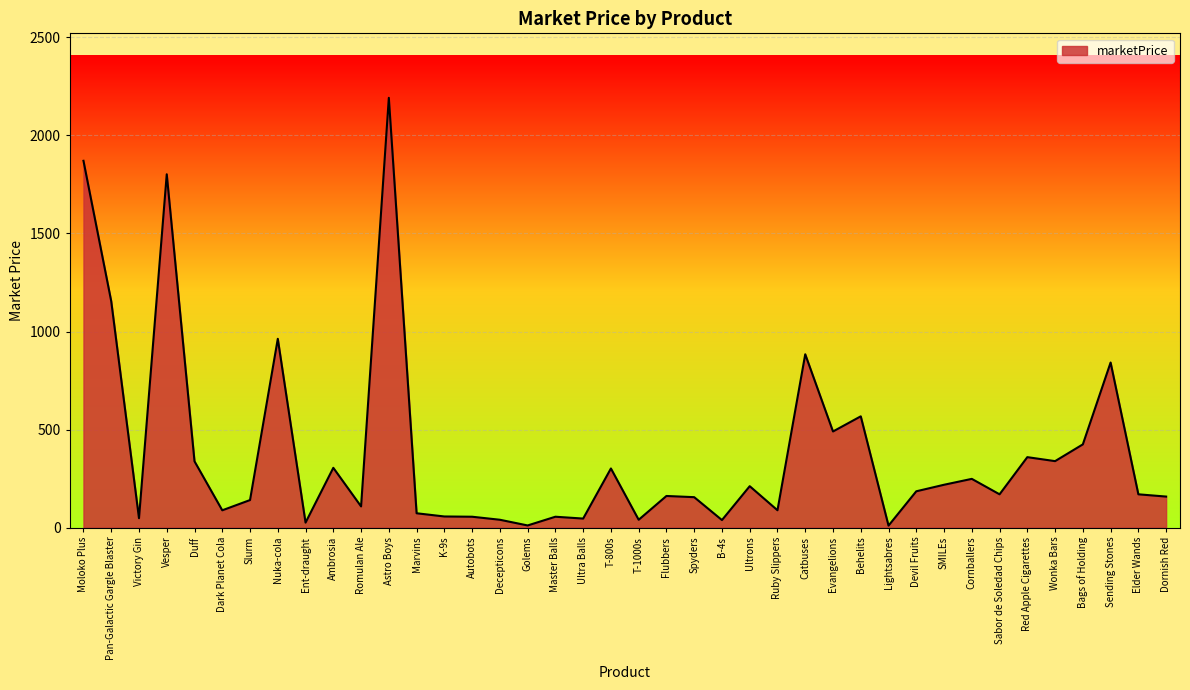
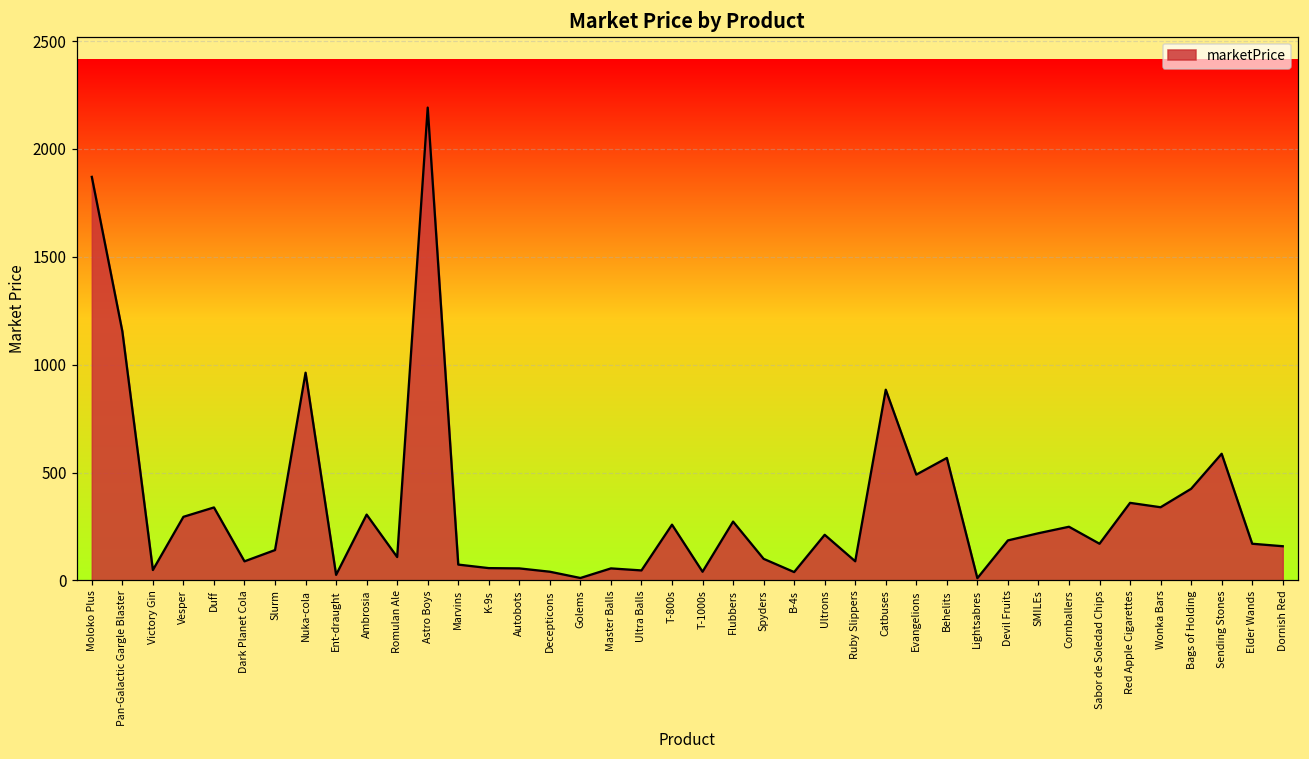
Vesper: 1800 -> 290
T-800s: 300 -> 260
Flubbers: 160 -> 270
Spyders: 160 -> 100
Sending Stones: 840 -> 590
